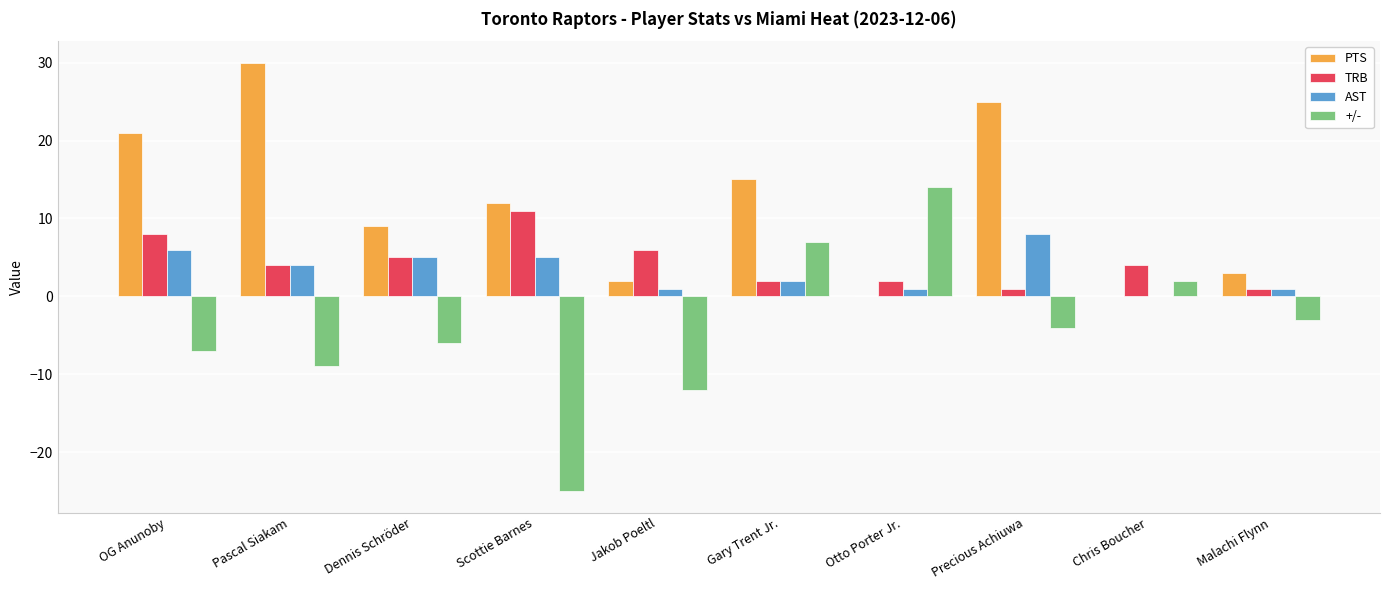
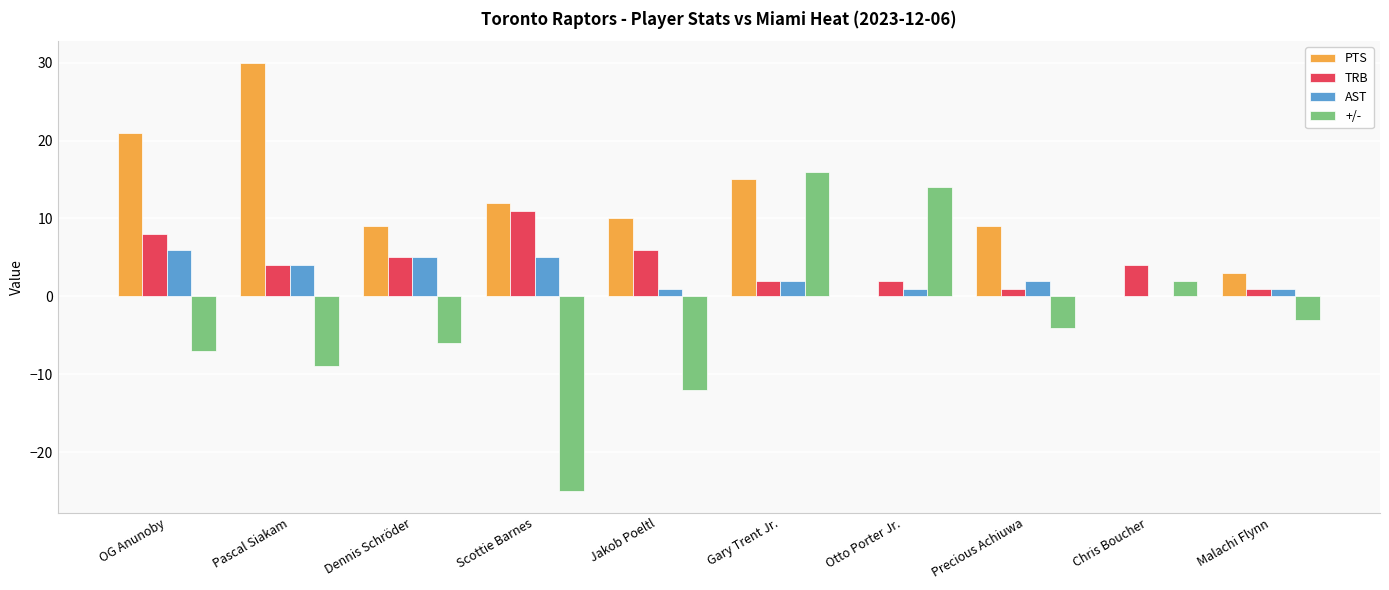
PTS, Jakob Poeltl: 2 -> 10
+/-, Gary Trent Jr.: 7 -> 16
PTS, Precious Achiuwa: 25 -> 9
AST, Precious Achiuwa: 8 -> 2
